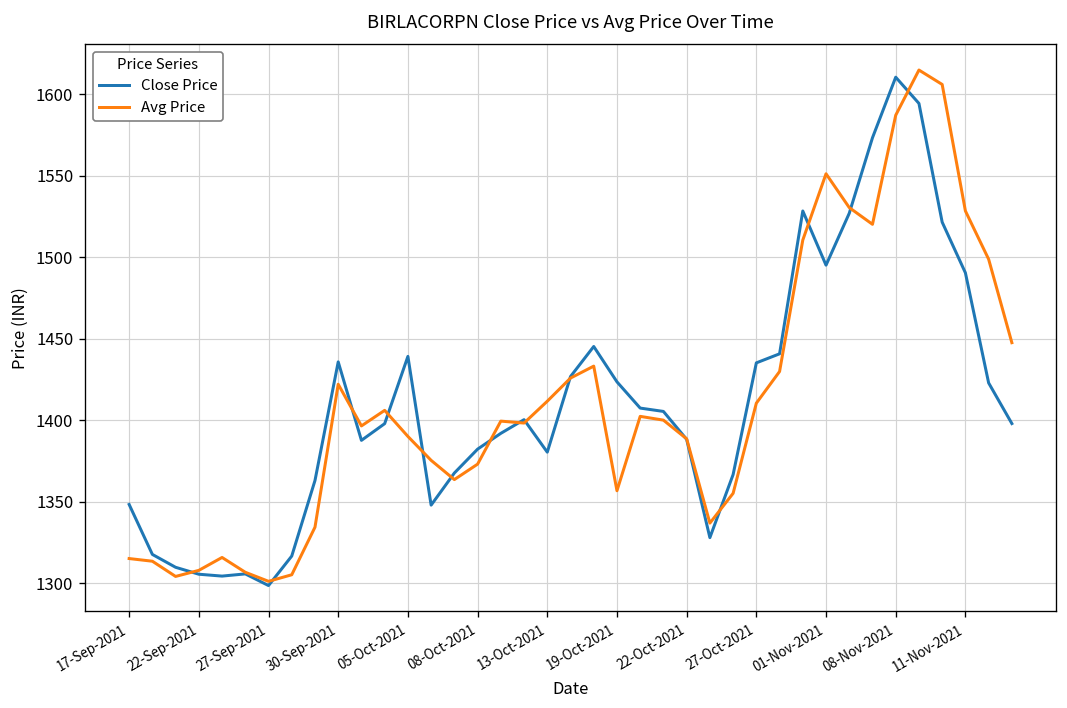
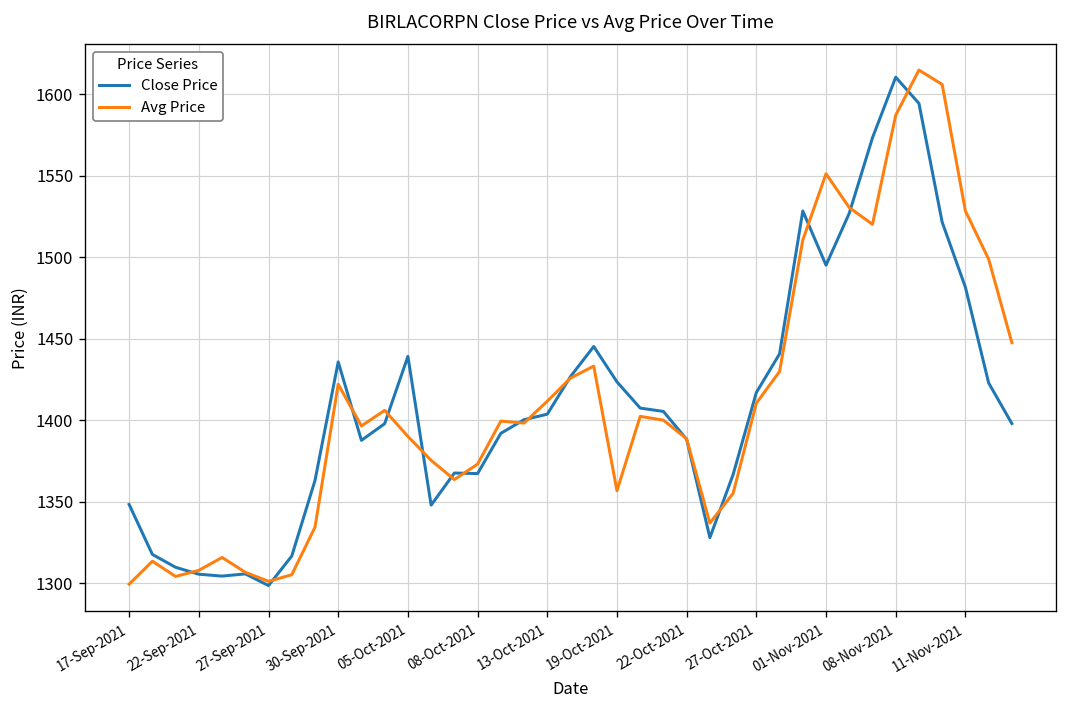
Avg Price, 17-Sep-2021: 1315 -> 1299
Close Price, 08-Oct-2021: 1382 -> 1367
Close Price, 13-Oct-2021: 1380 -> 1404
Close Price, 27-Oct-2021: 1435 -> 1417
Close Price, 11-Nov-2021: 1490 -> 1482
